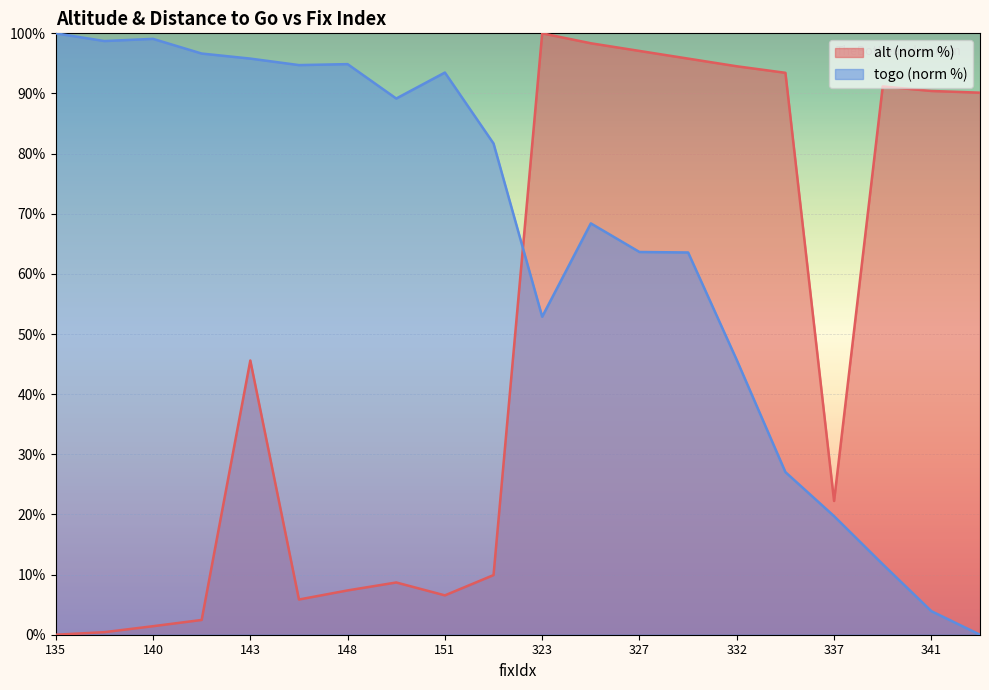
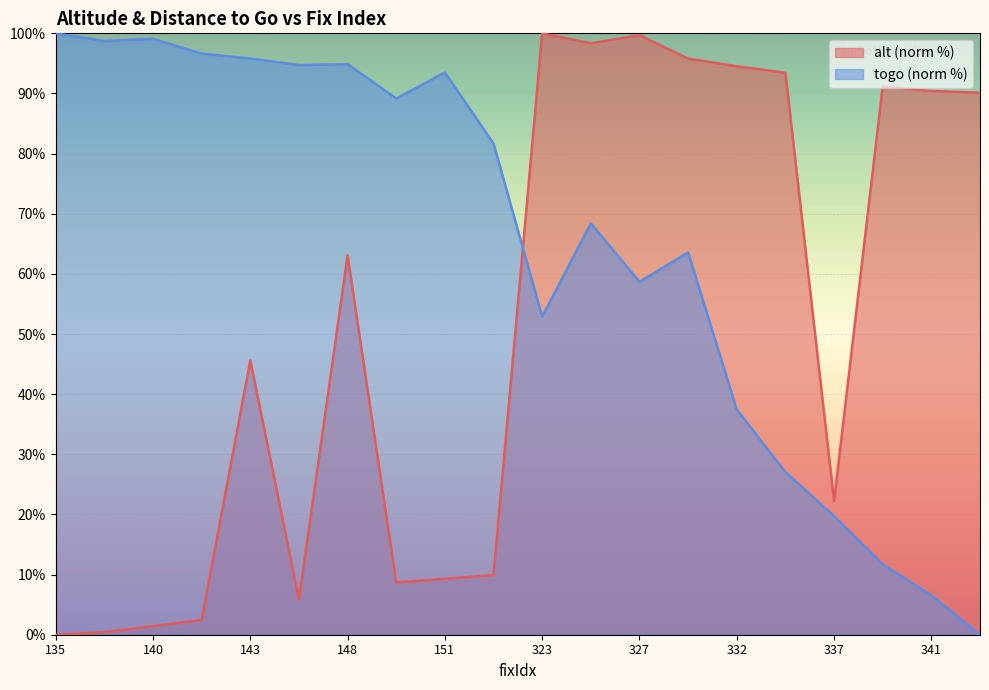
alt (norm %), 148: 7% -> 63%
alt (norm %), 151: 7% -> 9%
alt (norm %), 327: 97% -> 100%
togo (norm %), 327: 64% -> 59%
togo (norm %), 332: 46% -> 37%
togo (norm %), 341: 4% -> 7%
